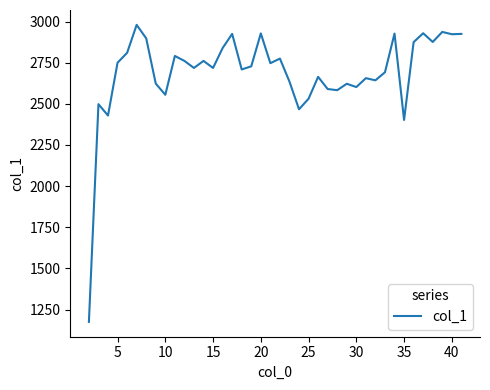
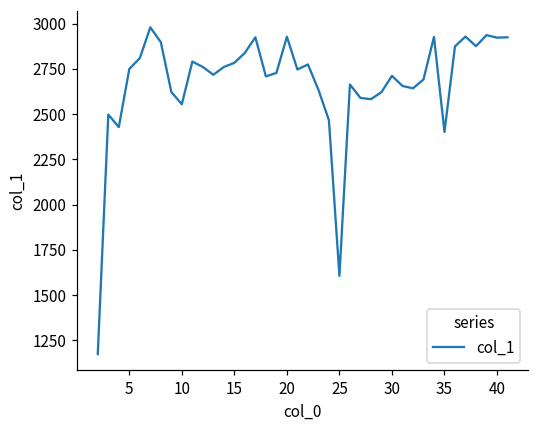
15: 2720 -> 2780
25: 2530 -> 1610
30: 2600 -> 2710
